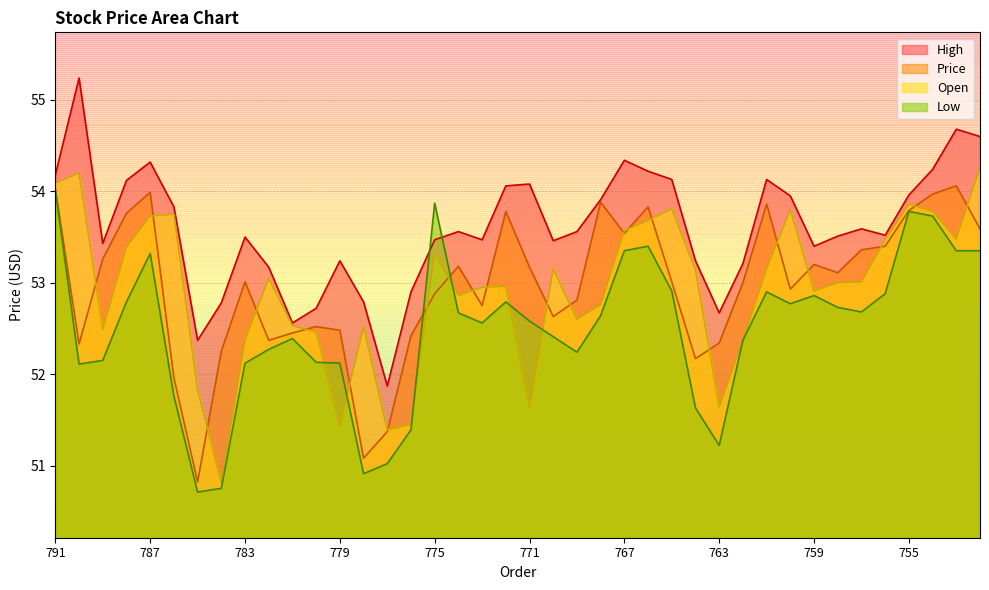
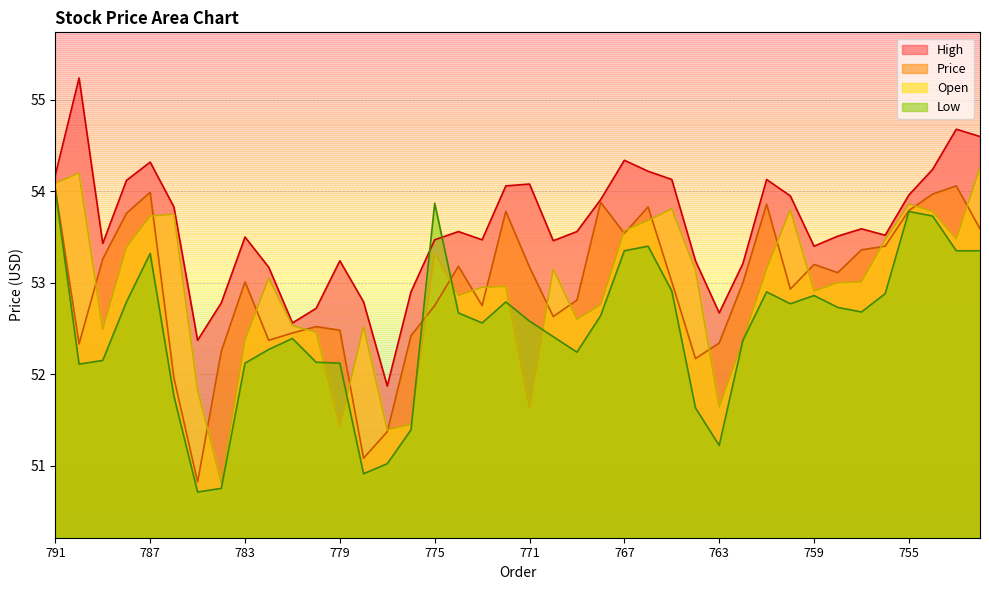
Price, 775: 52.9 -> 52.8
